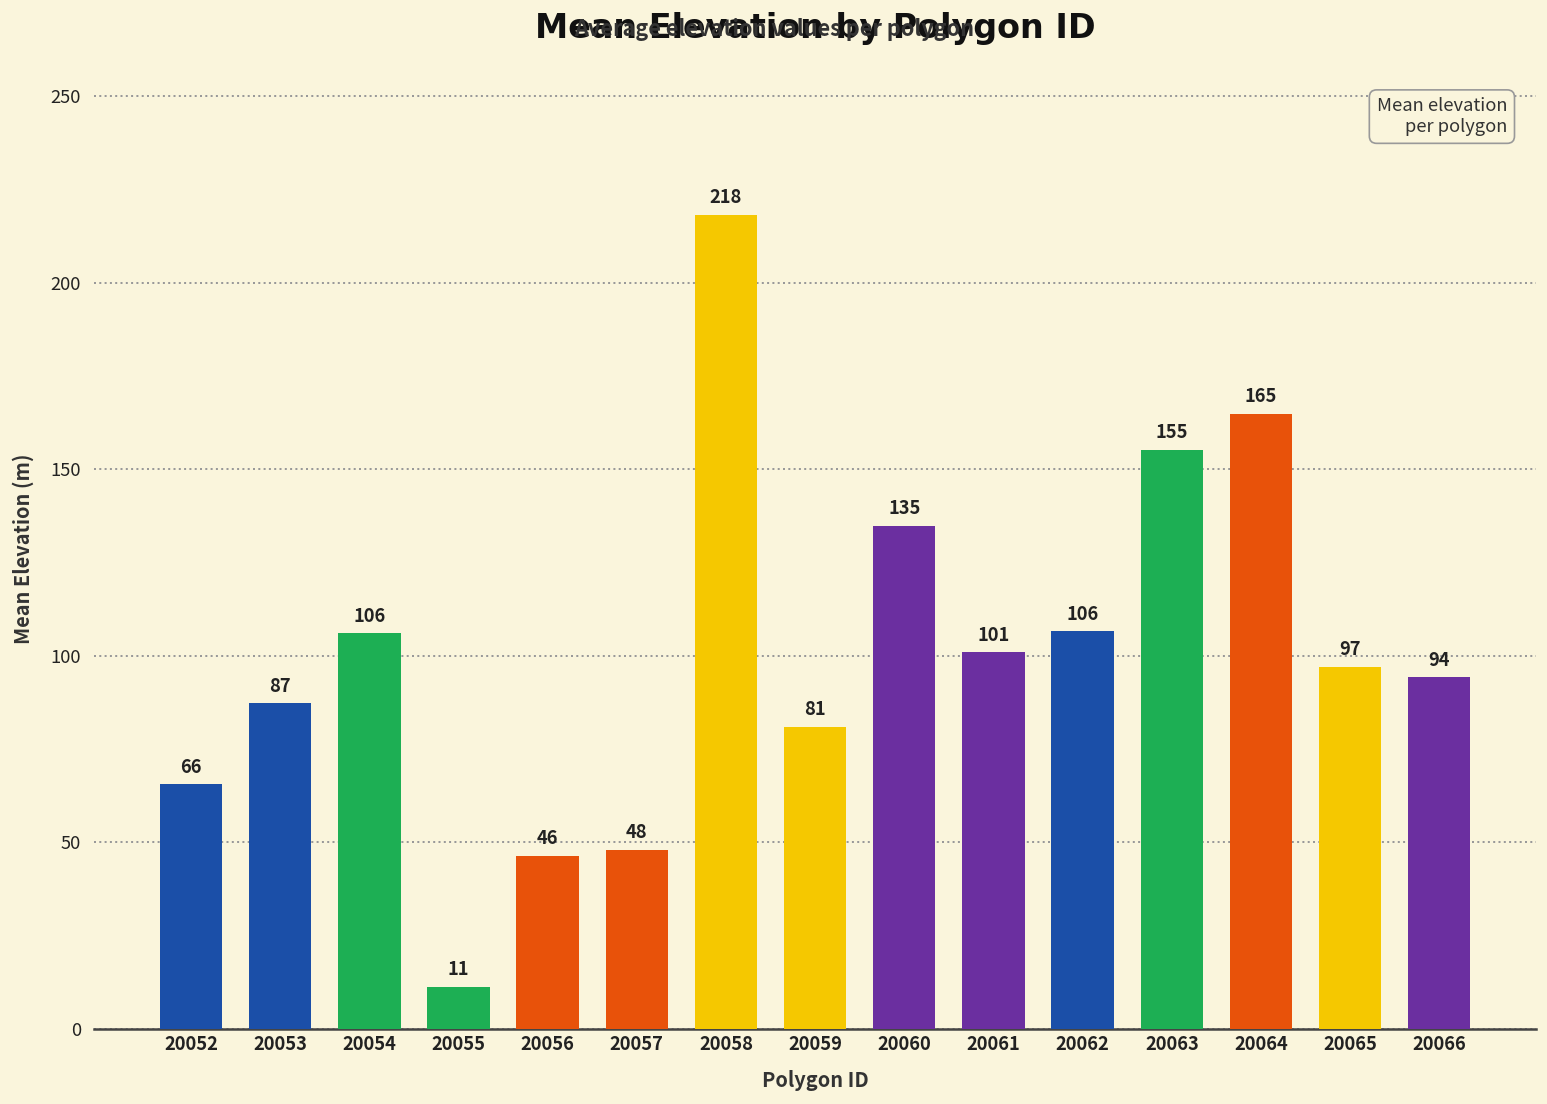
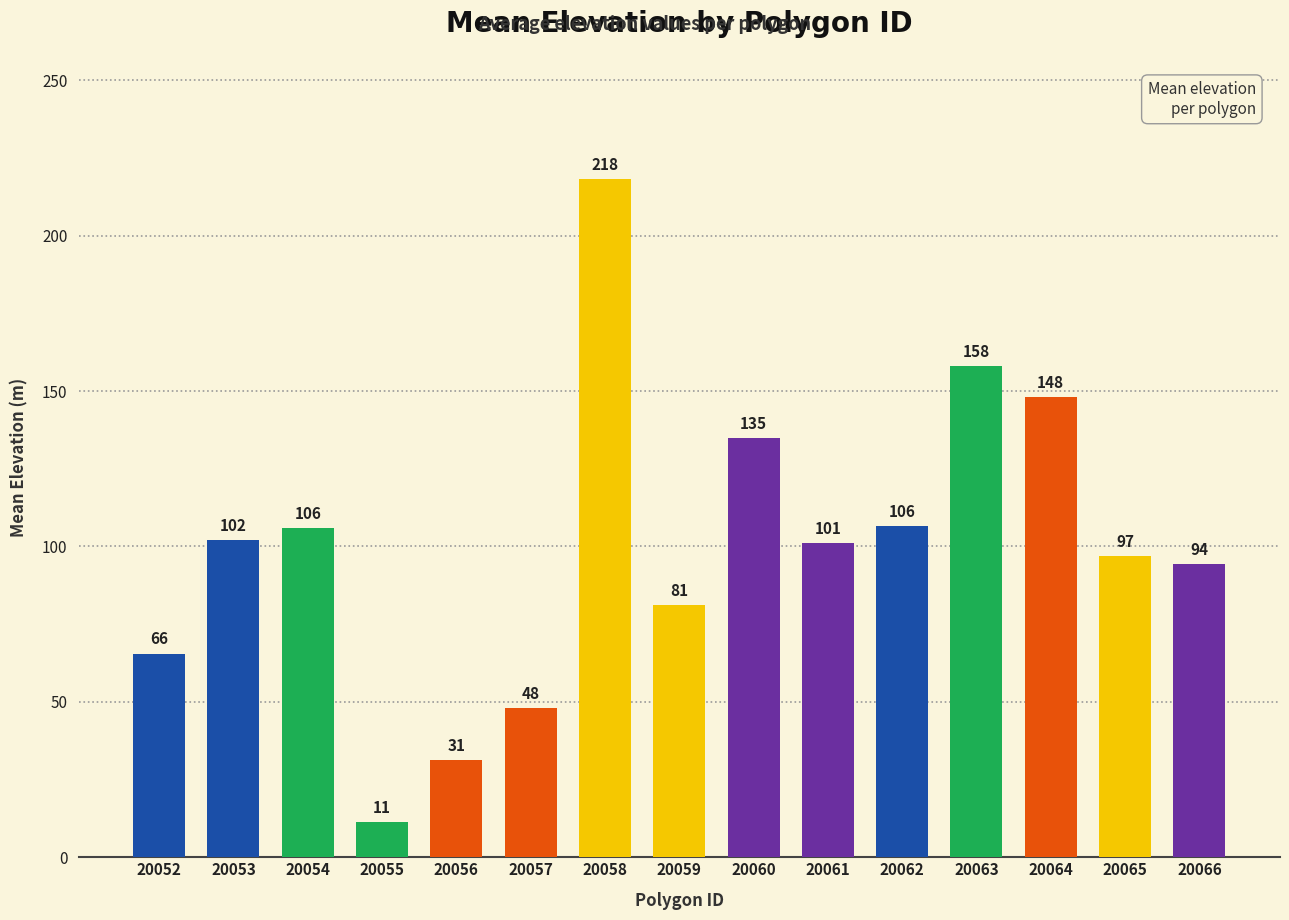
20053: 87 -> 102
20056: 46 -> 31
20063: 155 -> 158
20064: 165 -> 148
